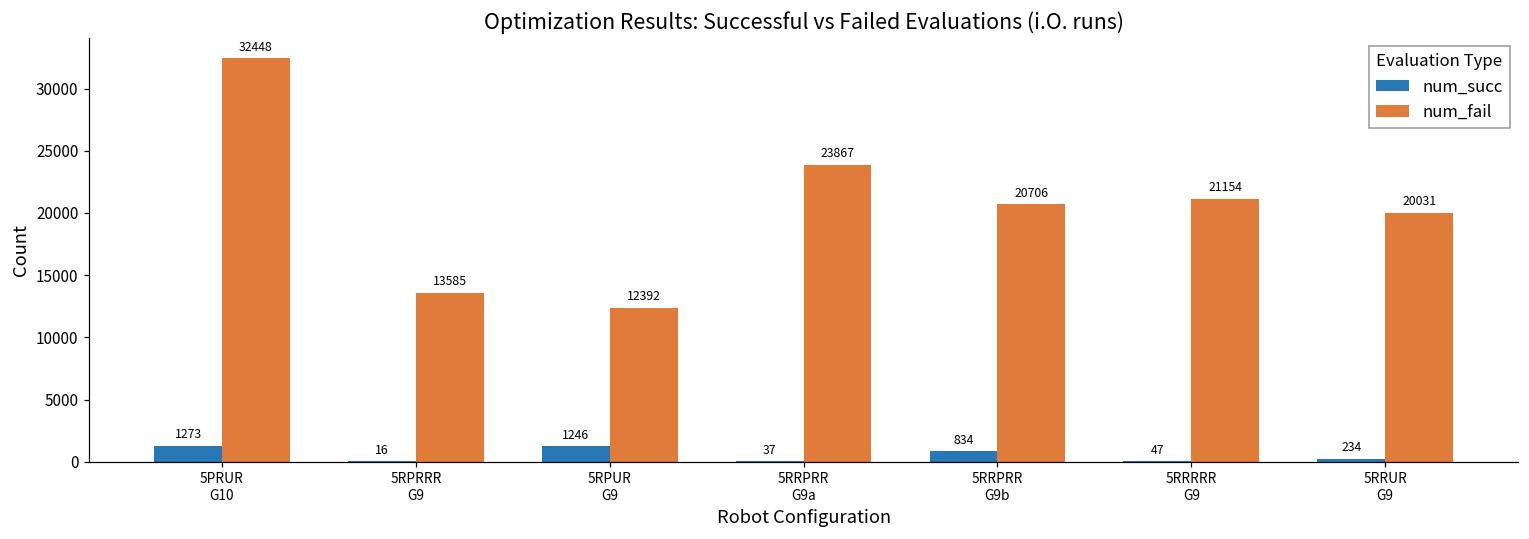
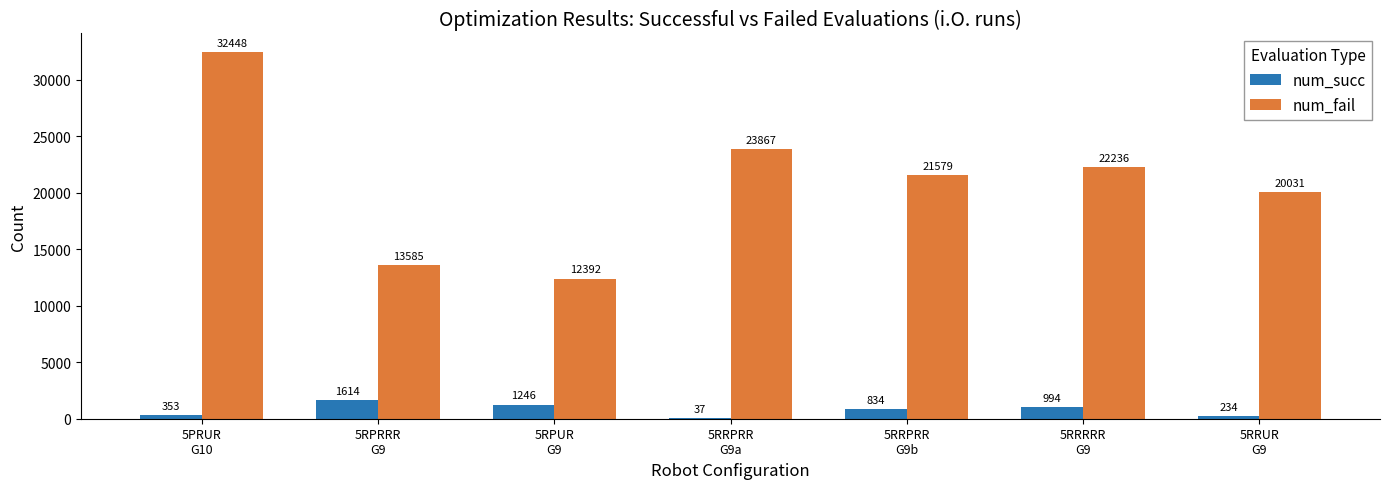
num_succ, 5PRUR G10: 1273 -> 353
num_succ, 5RPRRR G9: 16 -> 1614
num_fail, 5RRPRR G9b: 20706 -> 21579
num_succ, 5RRRRR G9: 47 -> 994
num_fail, 5RRRRR G9: 21154 -> 22236
